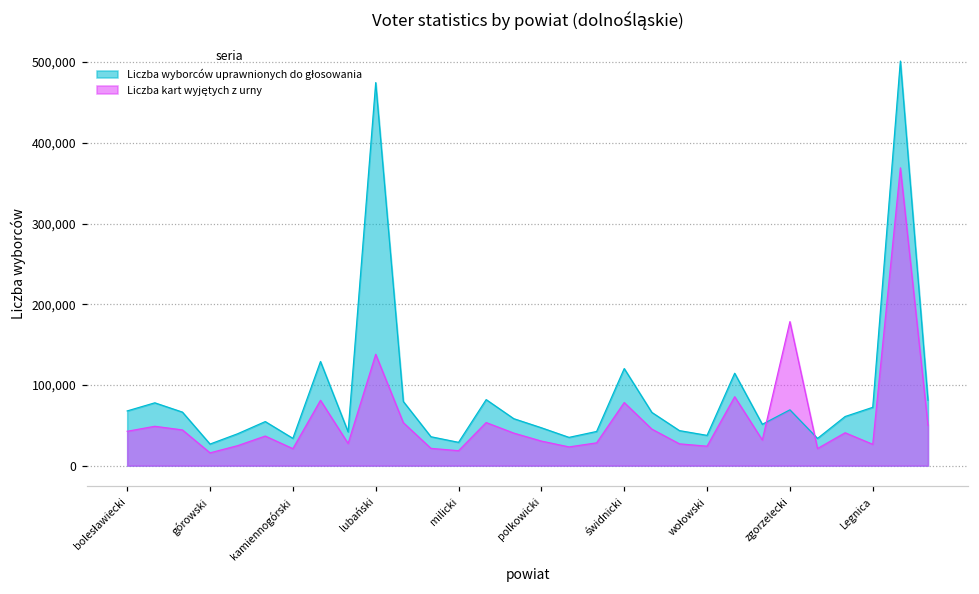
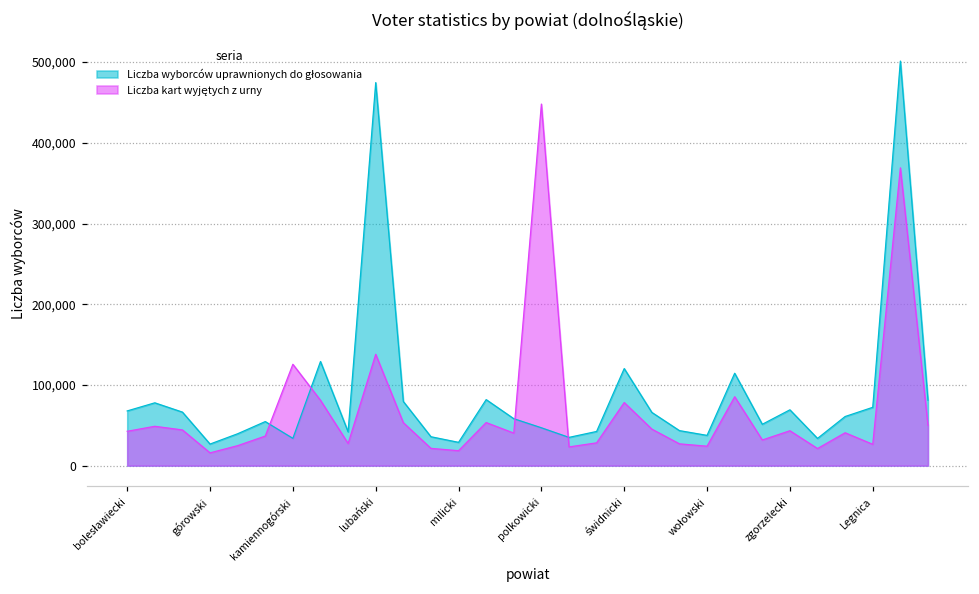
Liczba kart wyjętych z urny, kamiennogórski: 20,000 -> 130,000
Liczba kart wyjętych z urny, polkowicki: 30,000 -> 450,000
Liczba kart wyjętych z urny, zgorzelecki: 180,000 -> 40,000
